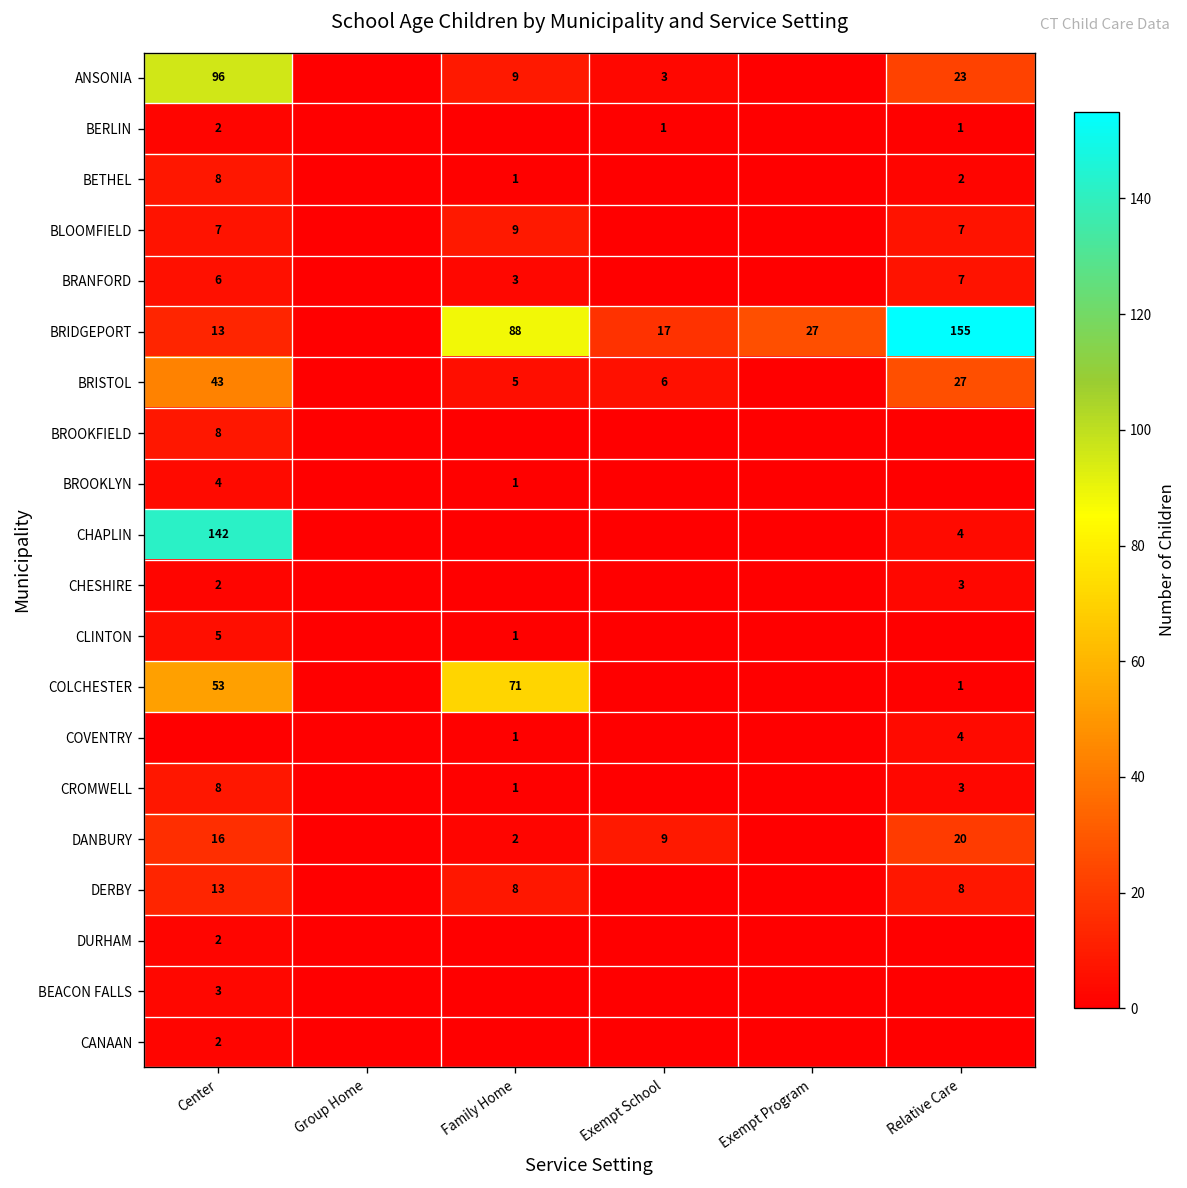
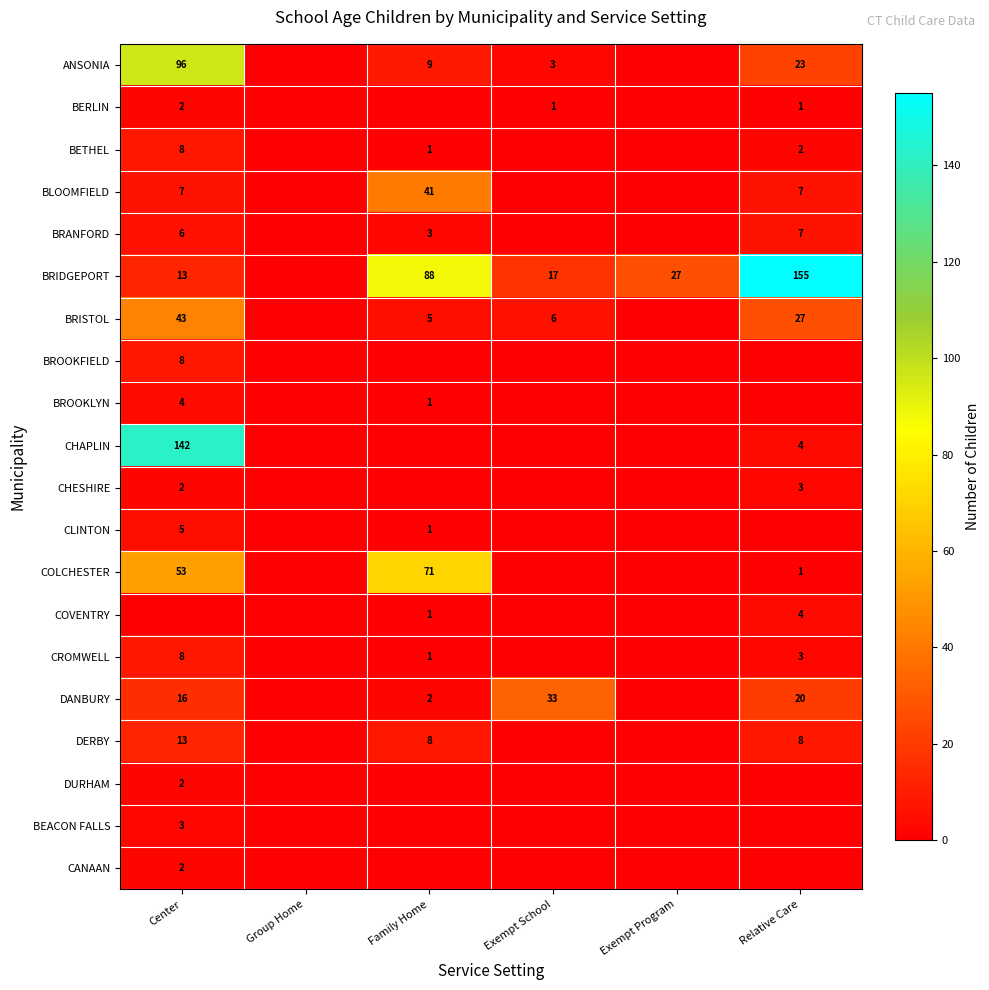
BLOOMFIELD, Family Home: 9 -> 41
DANBURY, Exempt School: 9 -> 33
